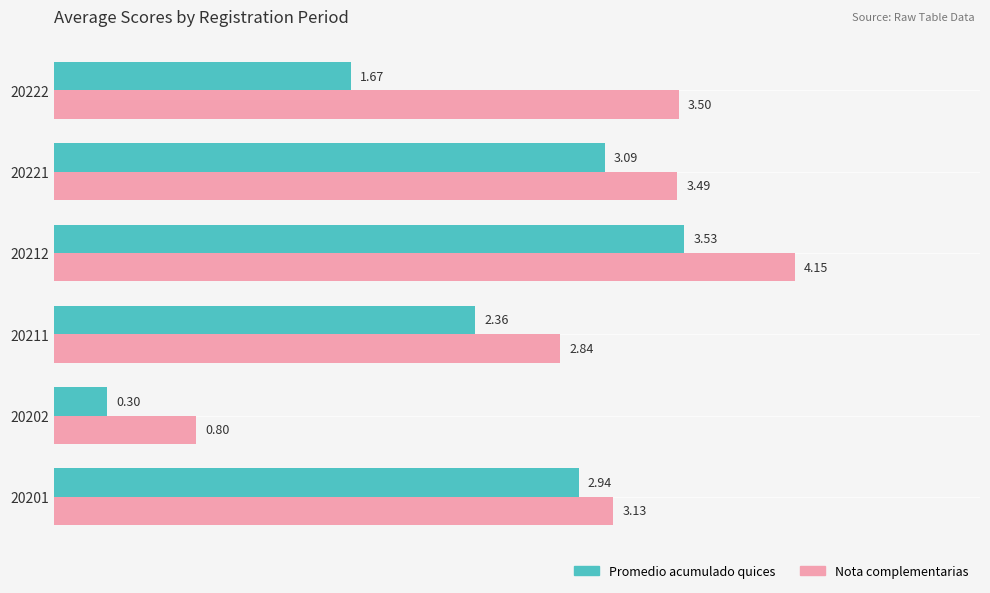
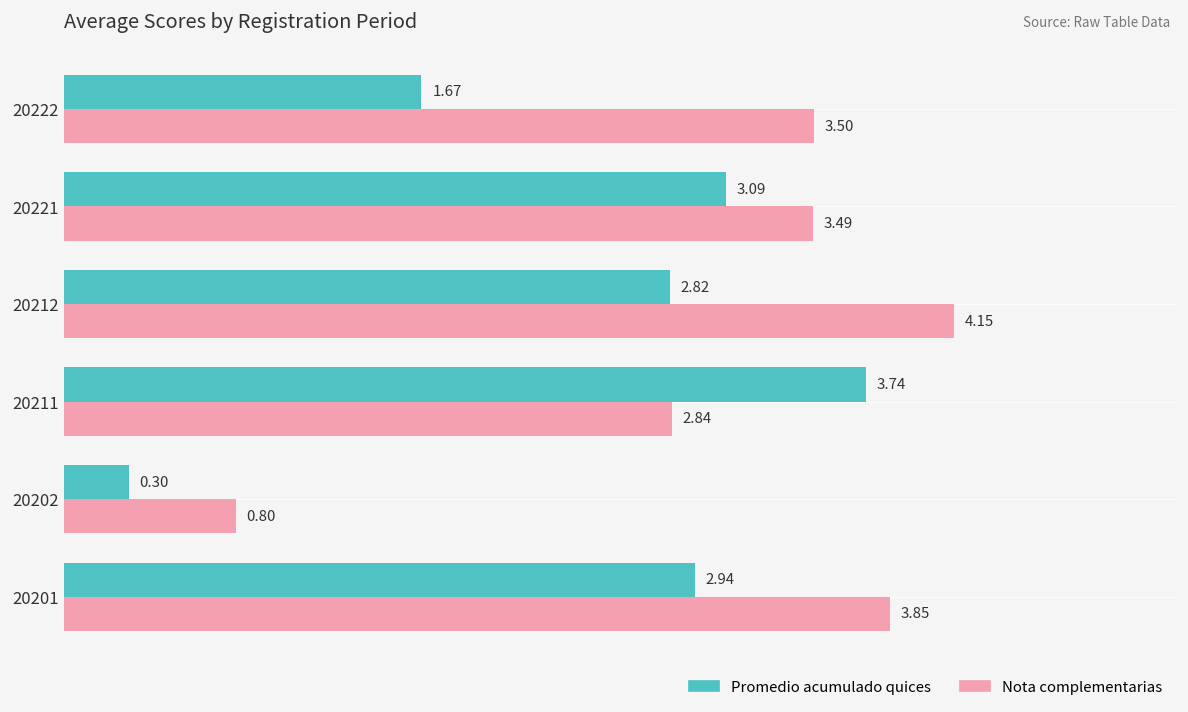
Promedio acumulado quices, 20212: 3.53 -> 2.82
Promedio acumulado quices, 20211: 2.36 -> 3.74
Nota complementarias, 20201: 3.13 -> 3.85
